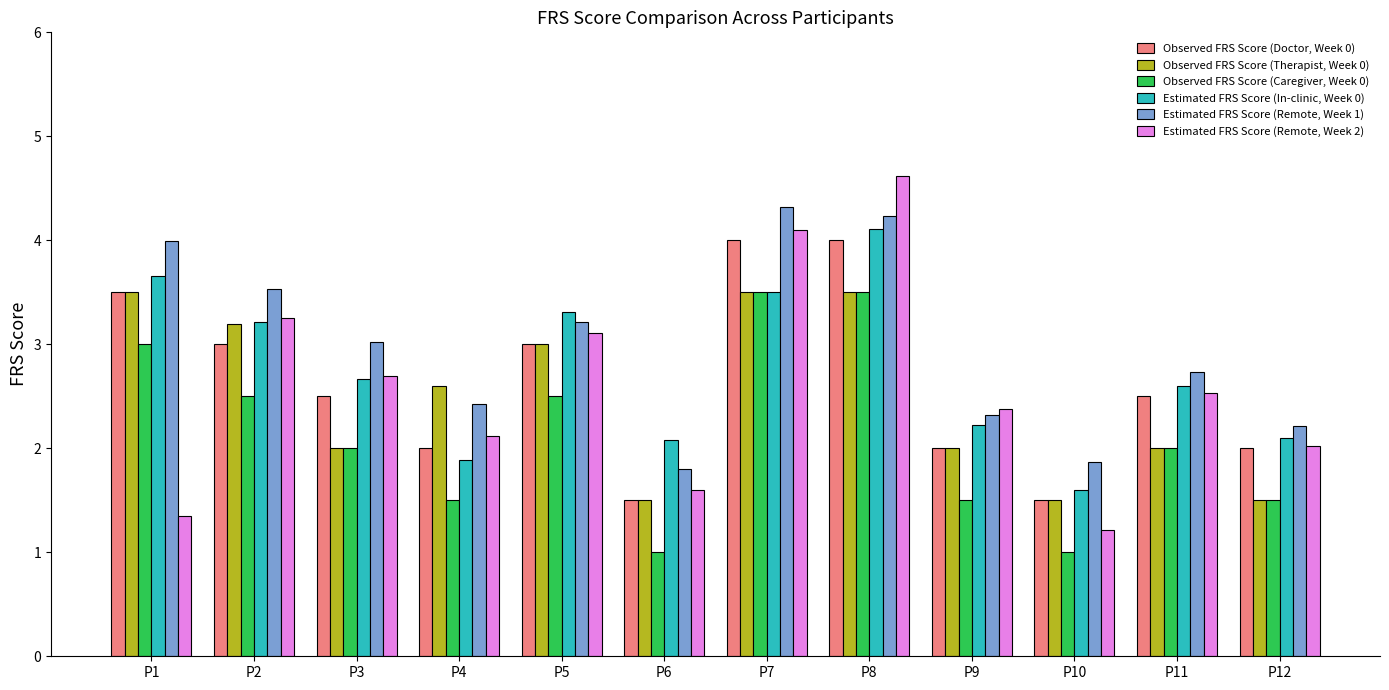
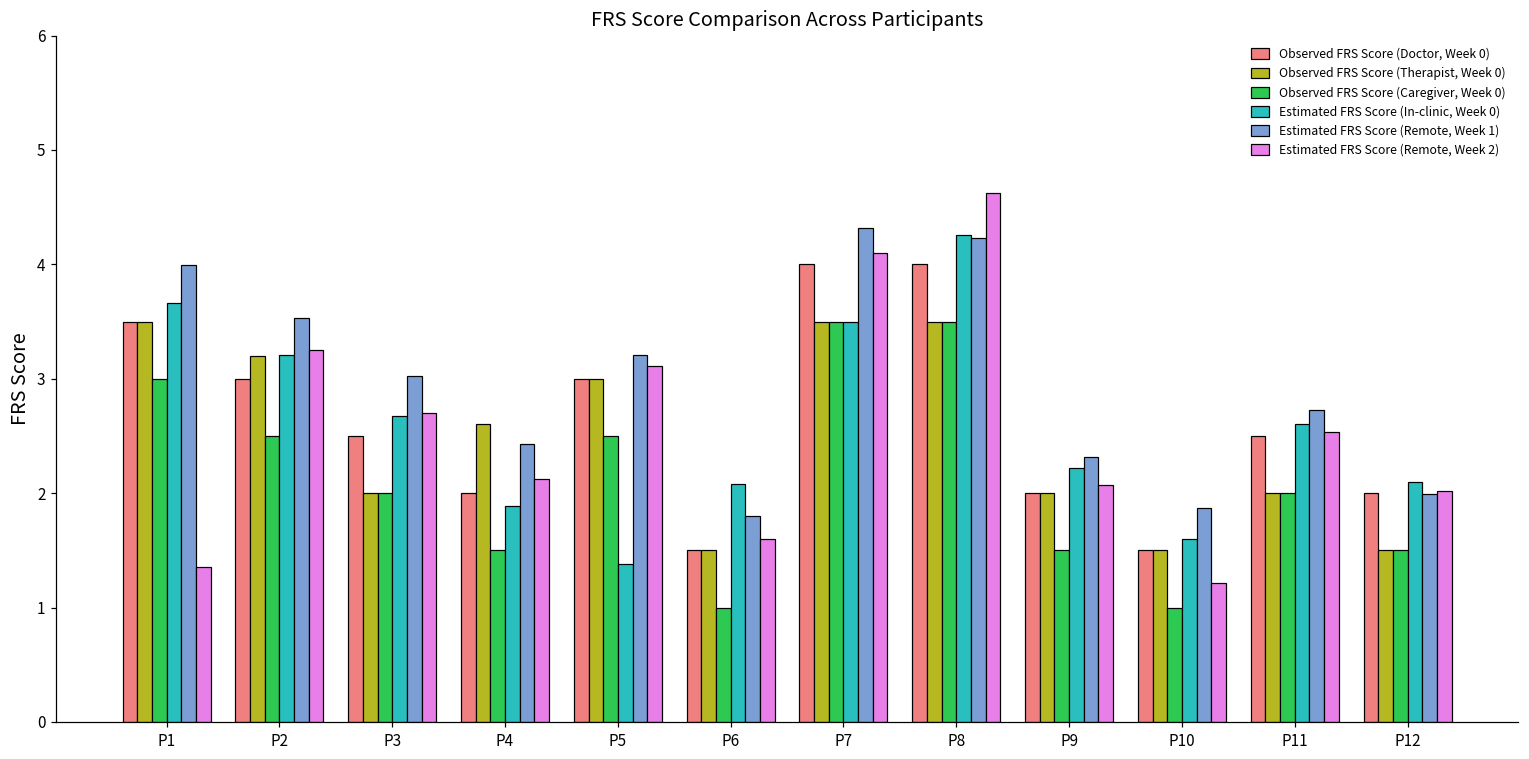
Estimated FRS Score (In-clinic, Week 0), P5: 3.31 -> 1.38
Estimated FRS Score (In-clinic, Week 0), P8: 4.11 -> 4.26
Estimated FRS Score (Remote, Week 2), P9: 2.38 -> 2.07
Estimated FRS Score (Remote, Week 1), P12: 2.21 -> 1.99
